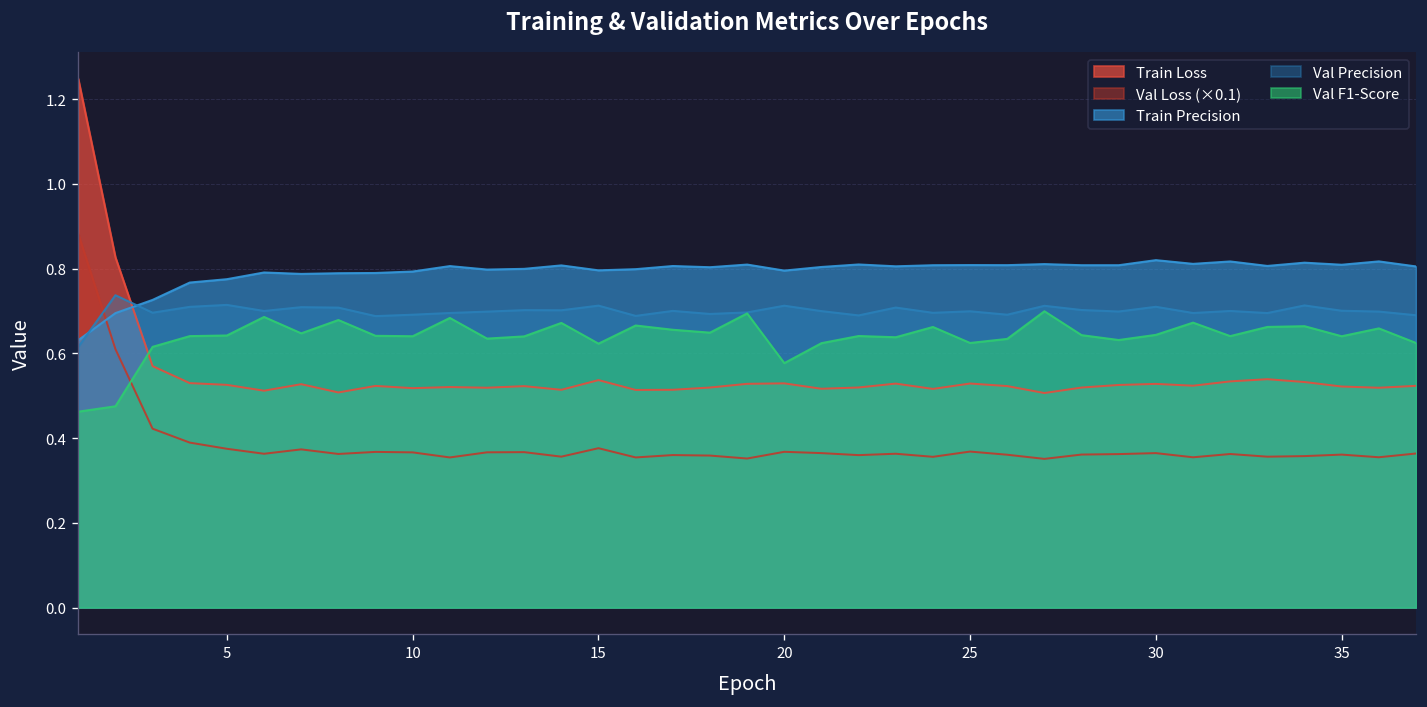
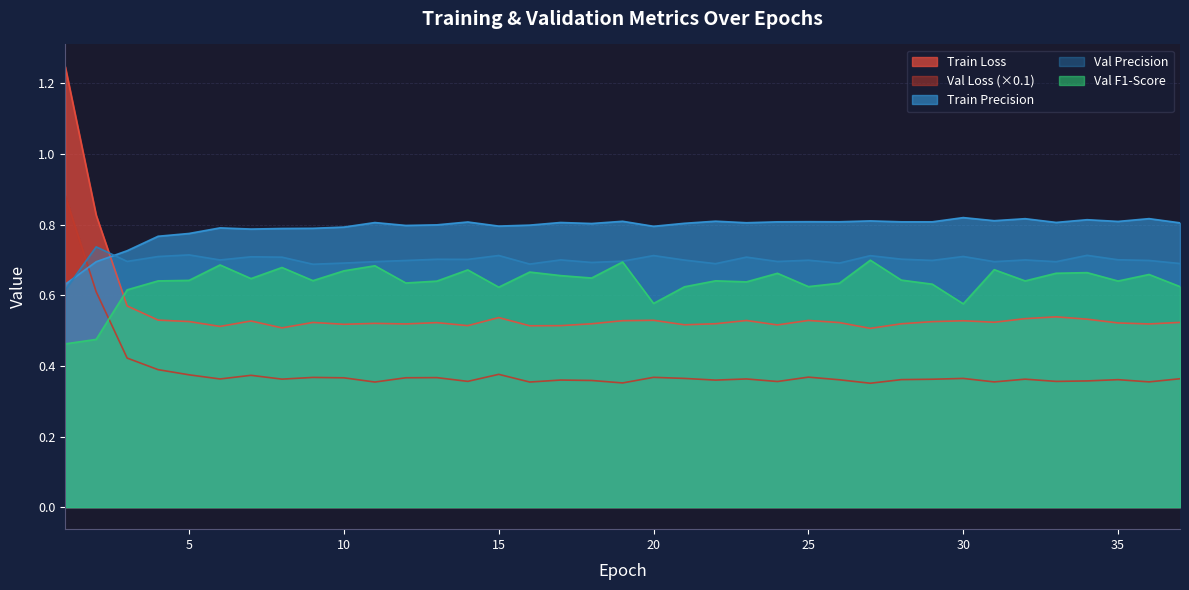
Val F1-Score, 10: 0.64 -> 0.67
Val F1-Score, 30: 0.64 -> 0.58
